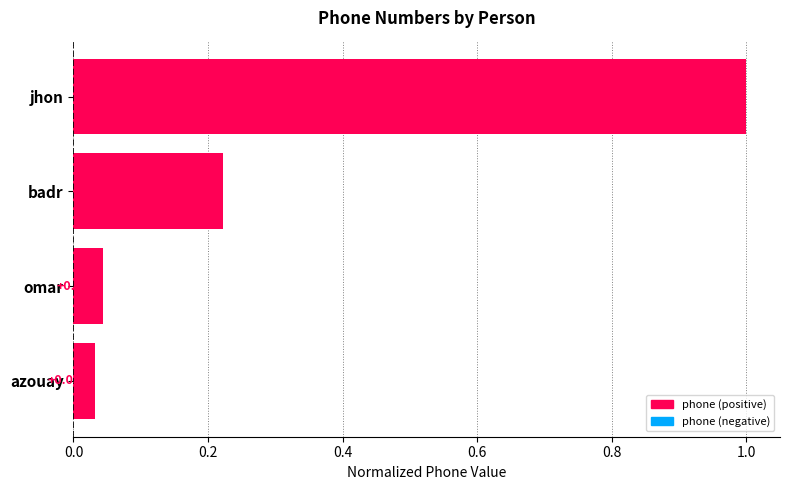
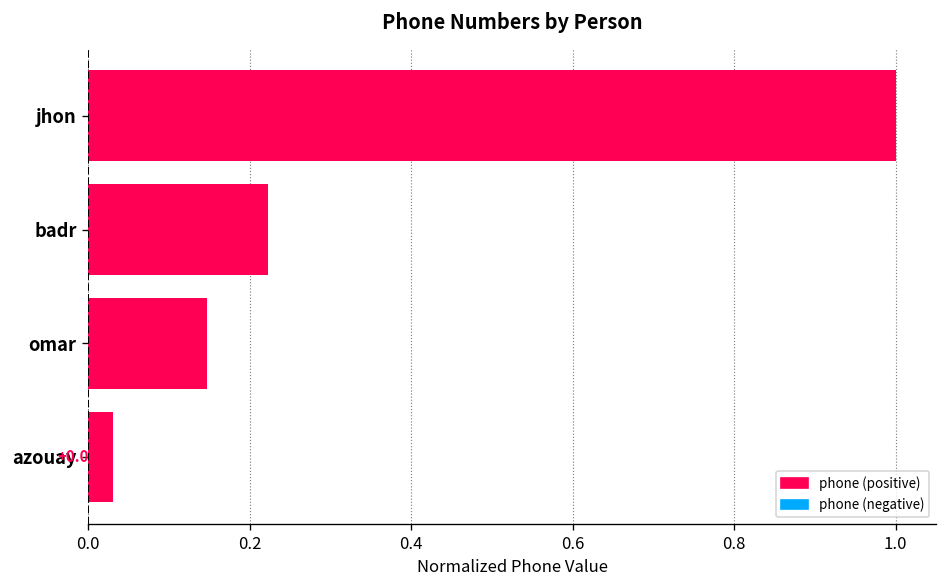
omar: 0.04 -> 0.15
